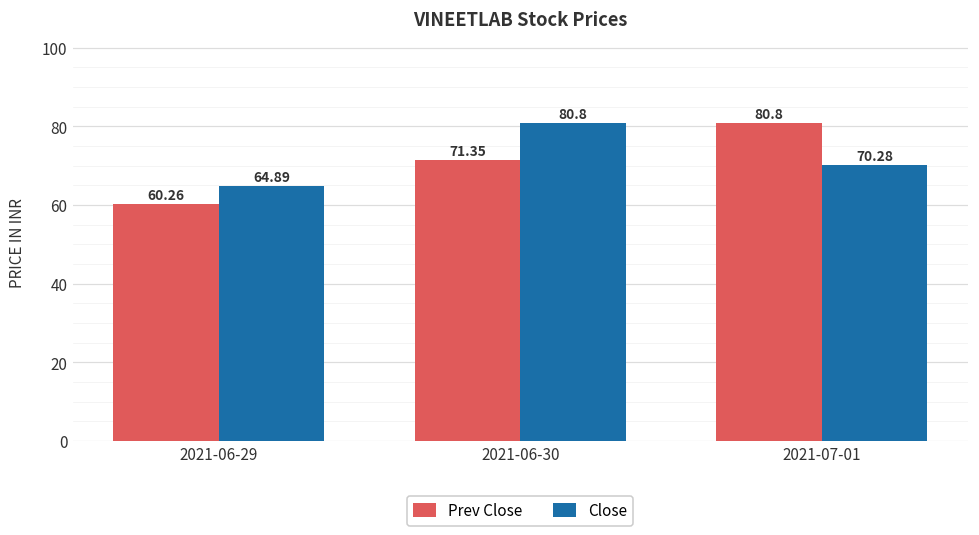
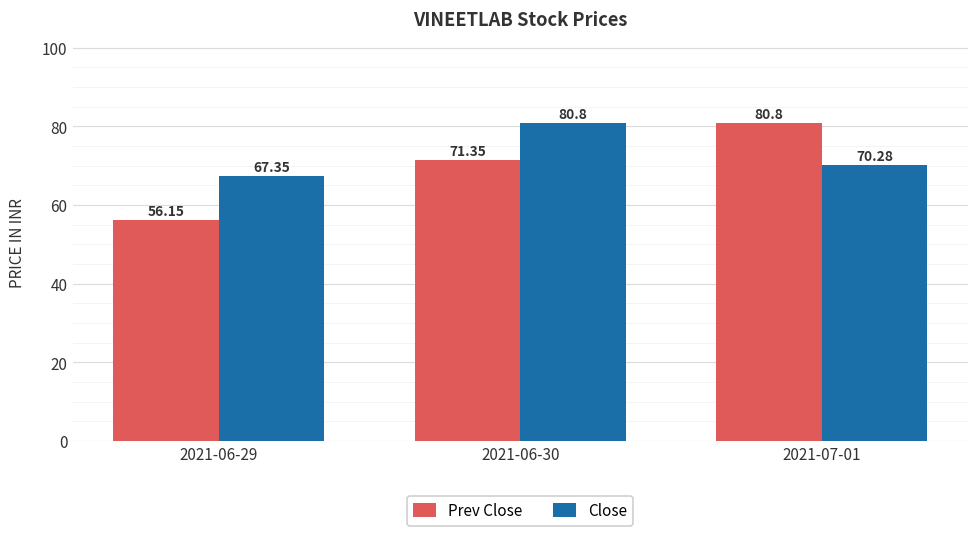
Prev Close, 2021-06-29: 60.26 -> 56.15
Close, 2021-06-29: 64.89 -> 67.35
